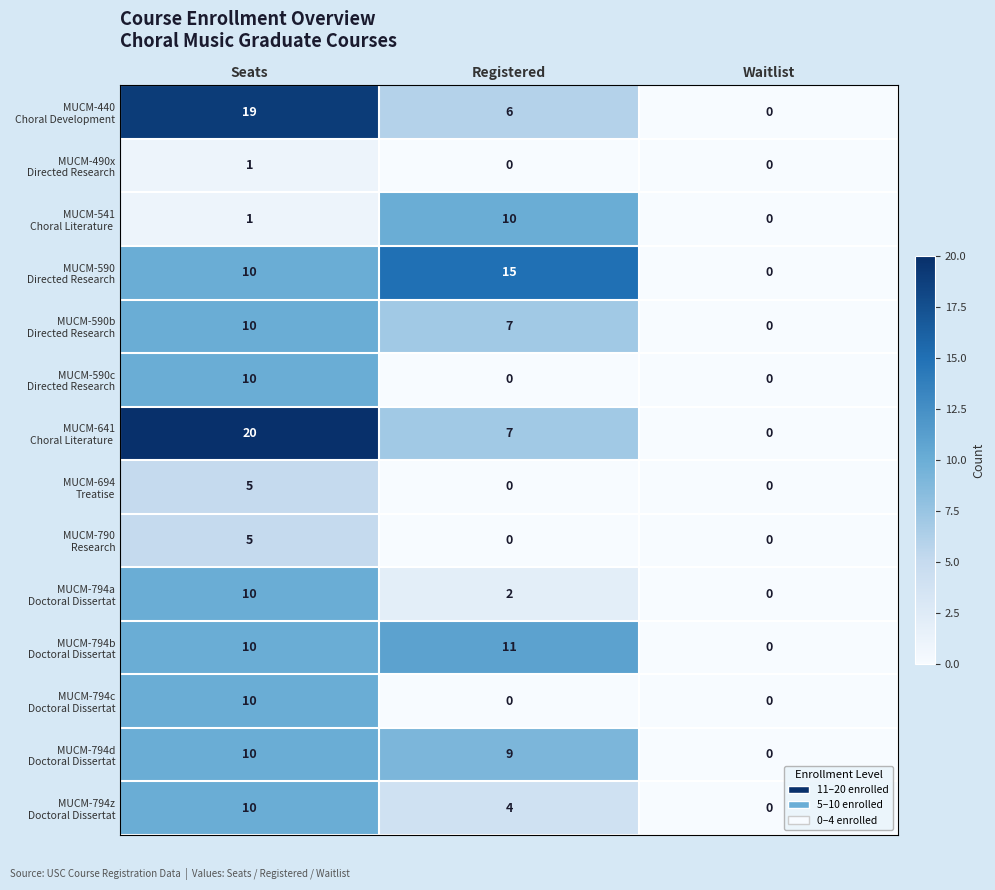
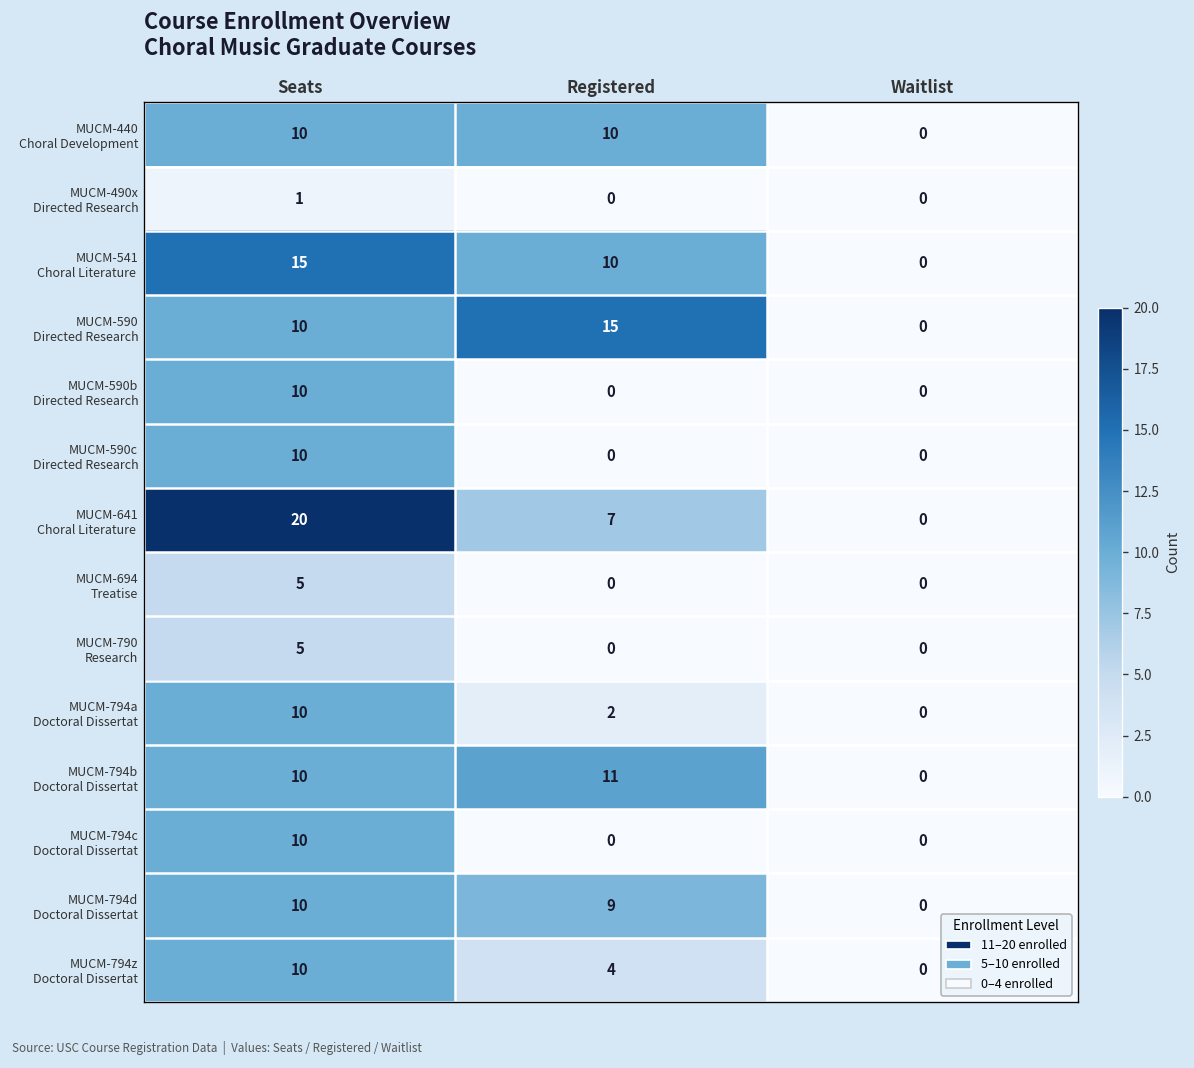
MUCM-440 Choral Development, Seats: 19 -> 10
MUCM-440 Choral Development, Registered: 6 -> 10
MUCM-541 Choral Literature, Seats: 1 -> 15
MUCM-590b Directed Research, Registered: 7 -> 0
